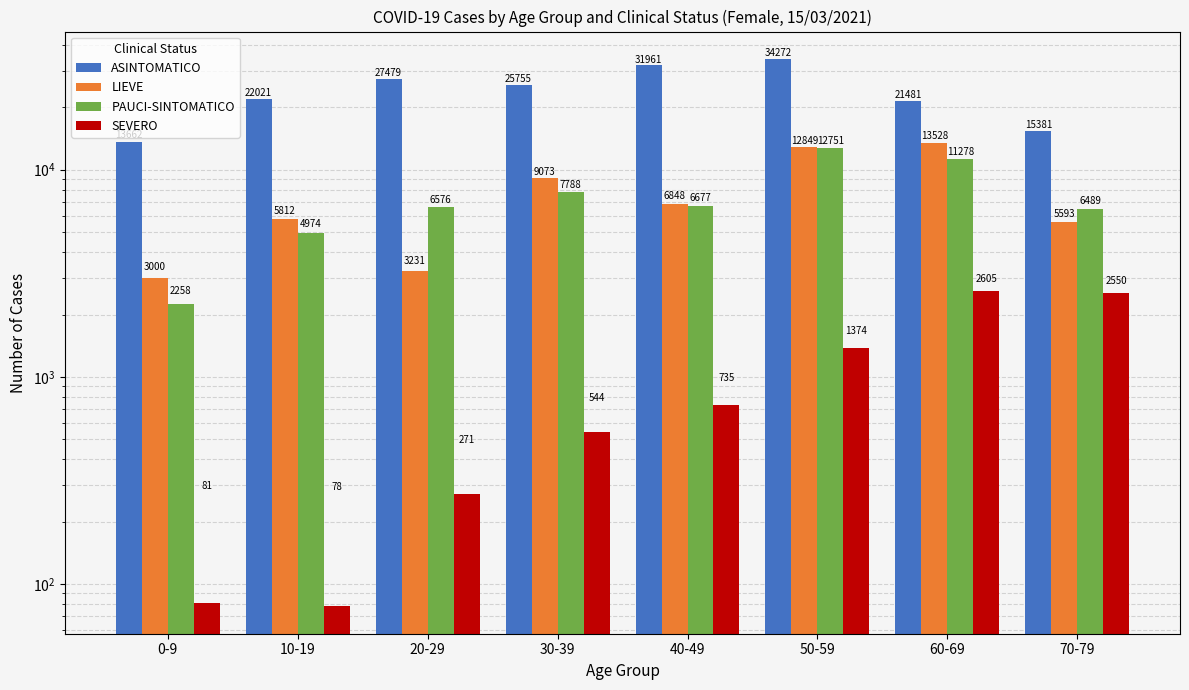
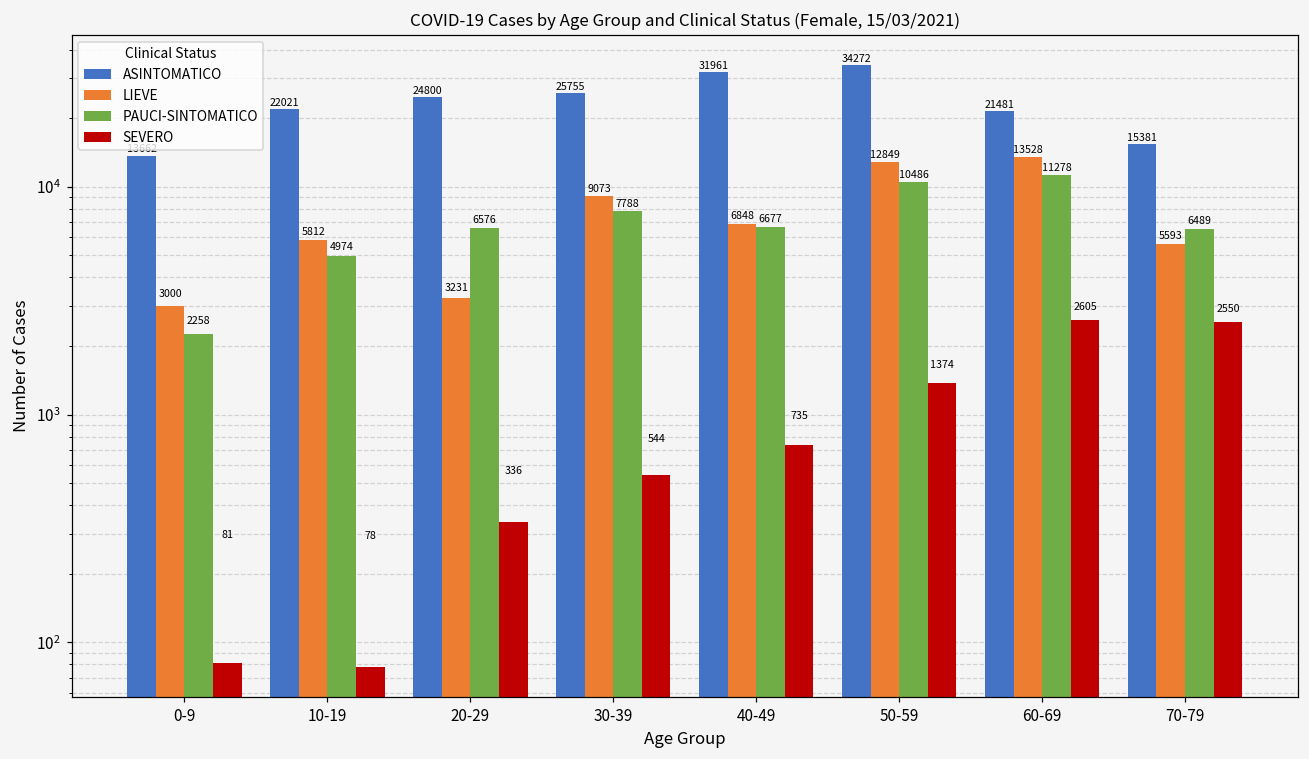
ASINTOMATICO, 20-29: 27479 -> 24800
SEVERO, 20-29: 271 -> 336
PAUCI-SINTOMATICO, 50-59: 12751 -> 10486
